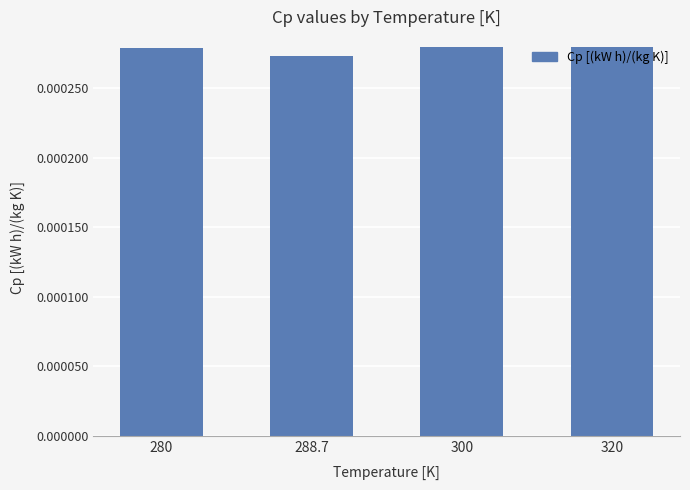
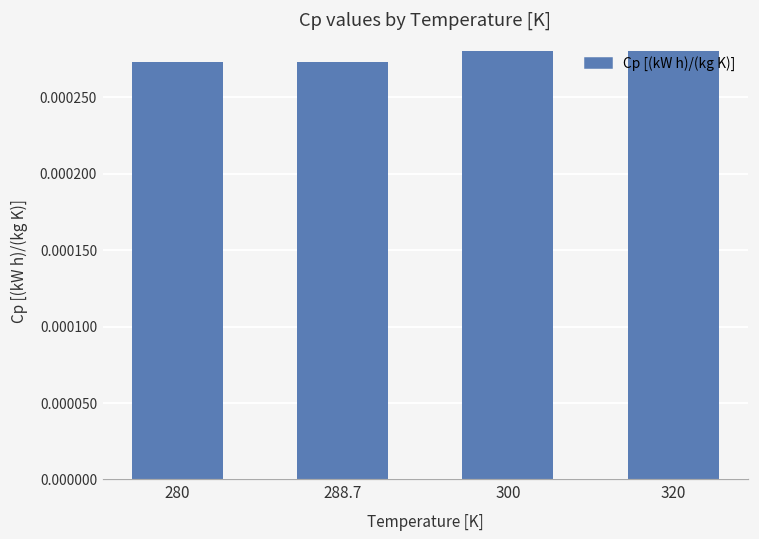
280: 0.000279 -> 0.000273
